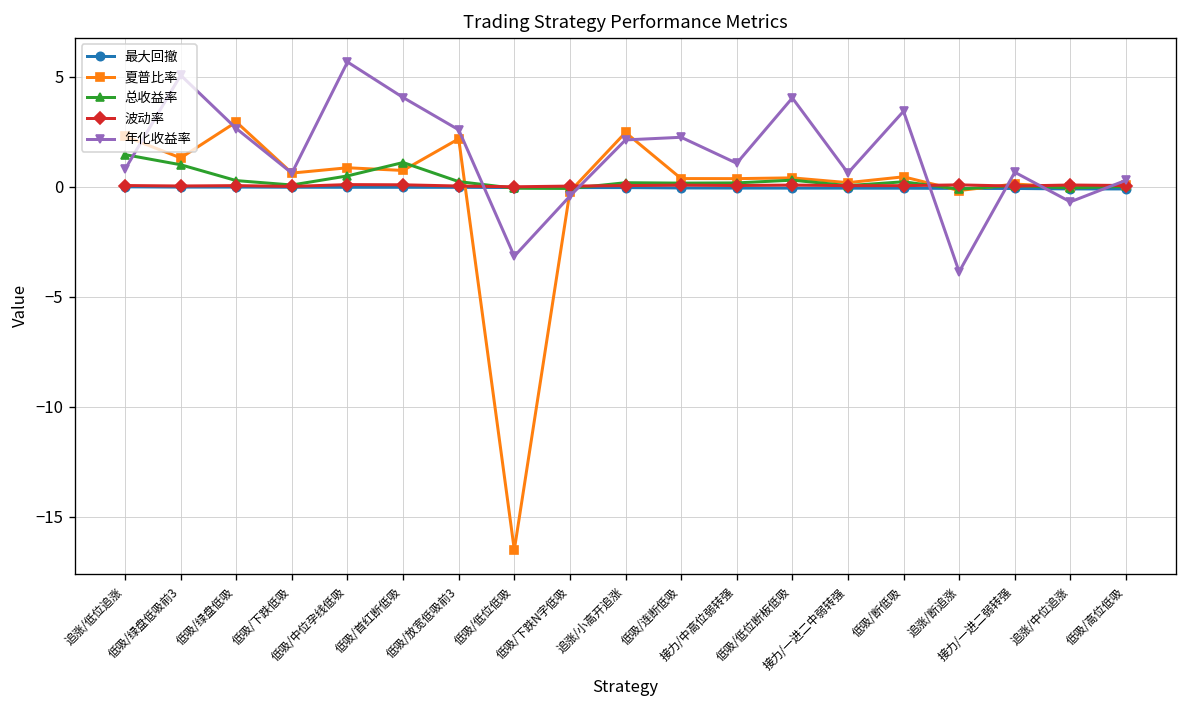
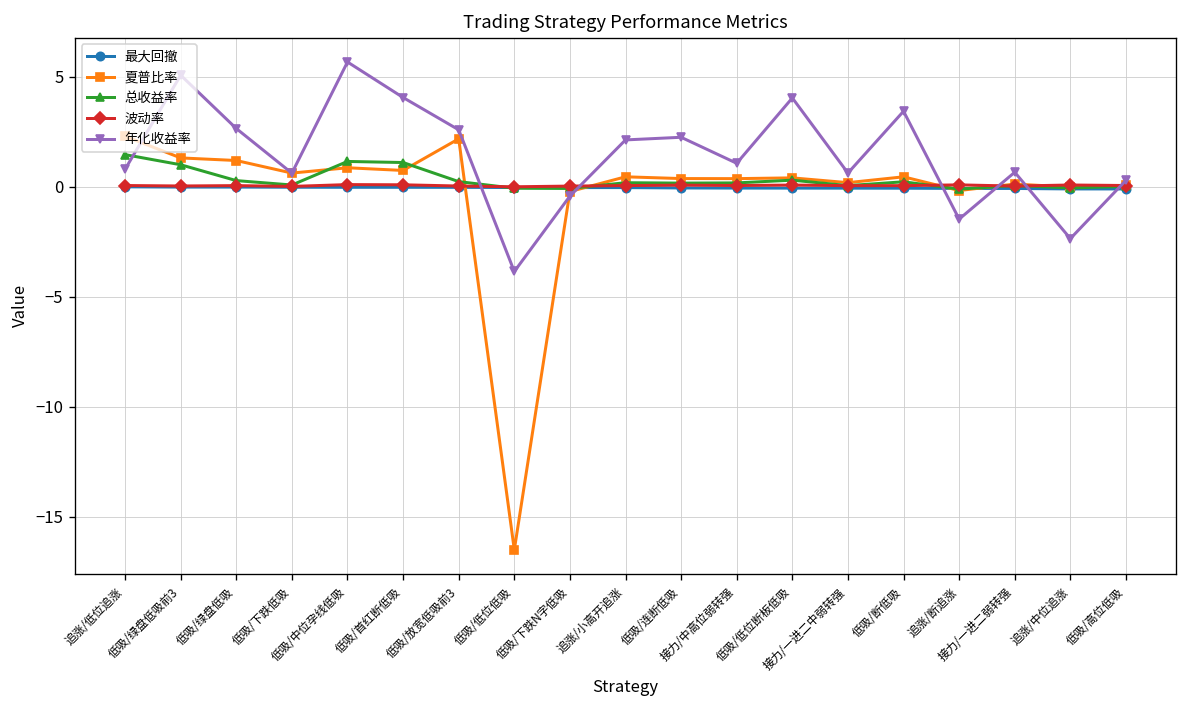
夏普比率, 低吸/绿盘低吸: 2.9 -> 1.2
总收益率, 低吸/中位孕线低吸: 0.5 -> 1.2
年化收益率, 低吸/低位低吸: -3.2 -> -3.8
夏普比率, 追涨/小高开追涨: 2.5 -> 0.5
年化收益率, 追涨/断追涨: -3.9 -> -1.5
年化收益率, 追涨/中位追涨: -0.7 -> -2.4
